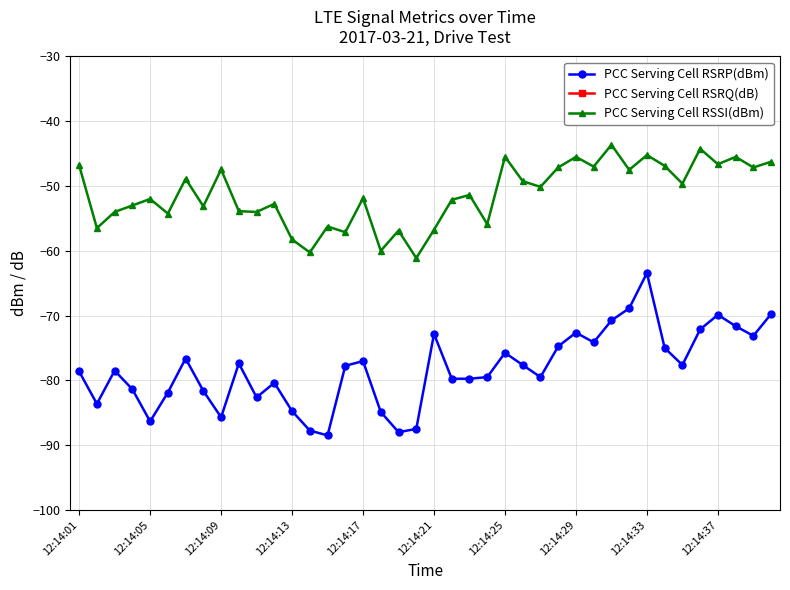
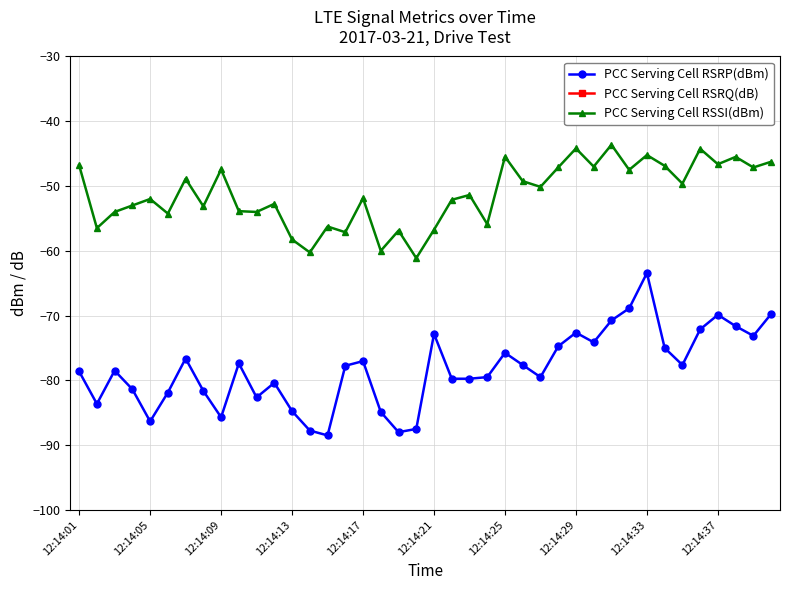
PCC Serving Cell RSSI(dBm), 12:14:29: -46 -> -44
